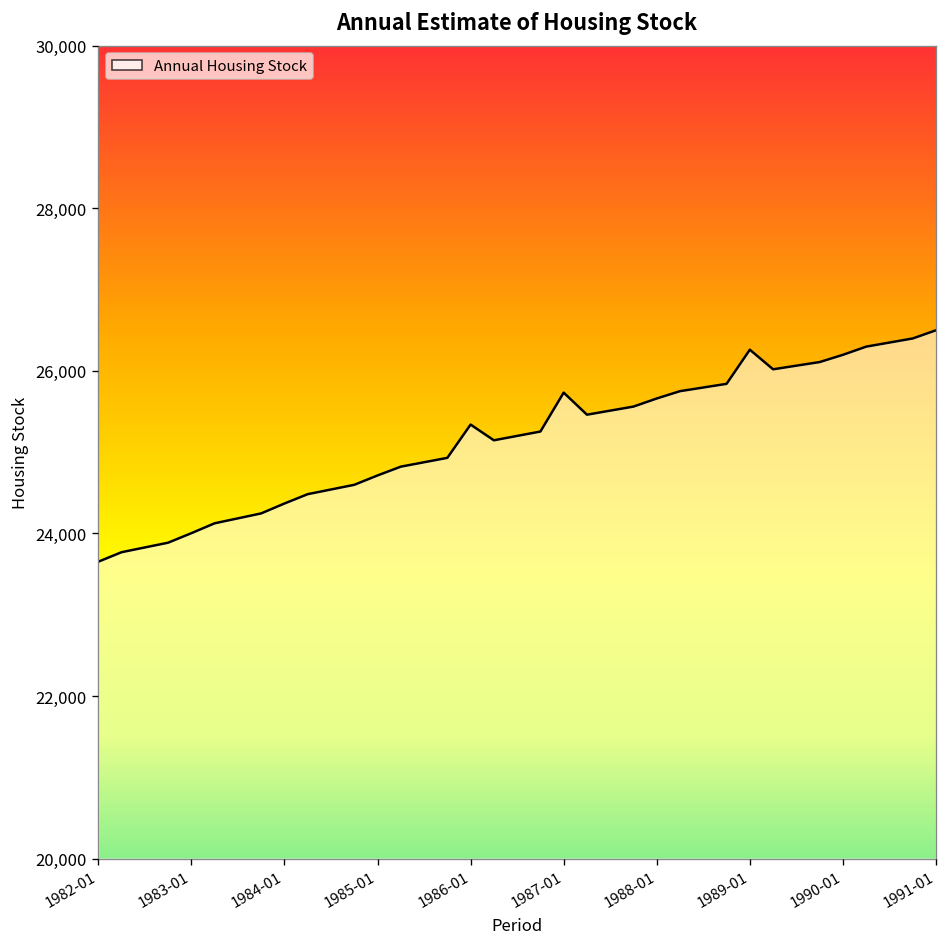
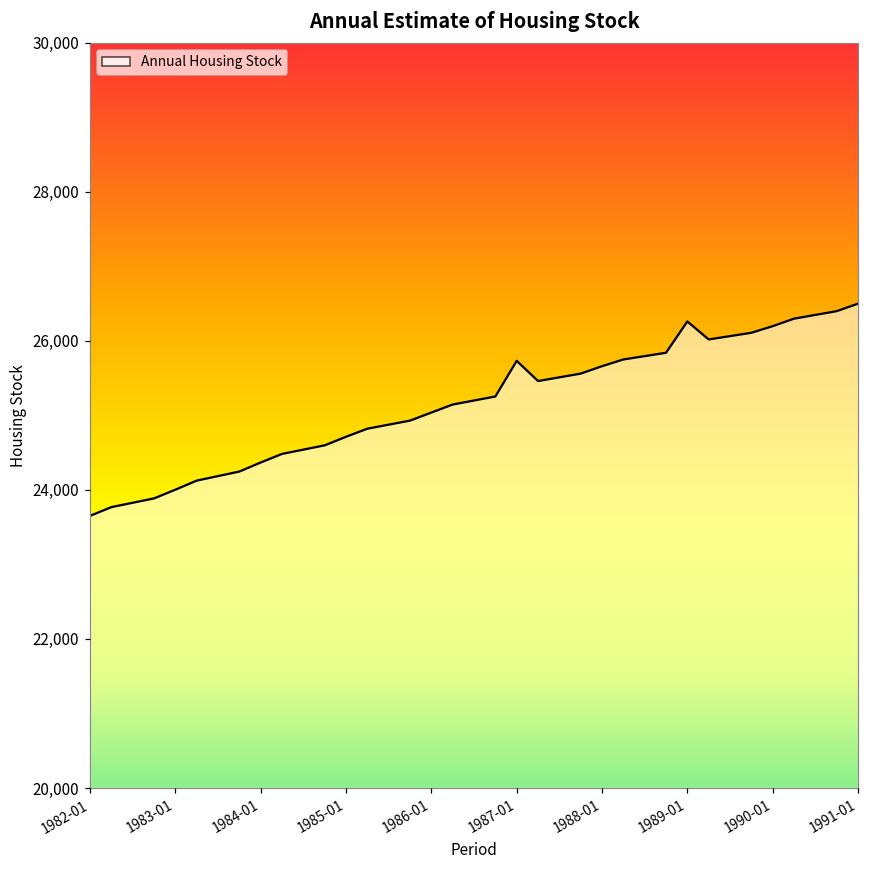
1986-01: 25,300 -> 25,000
